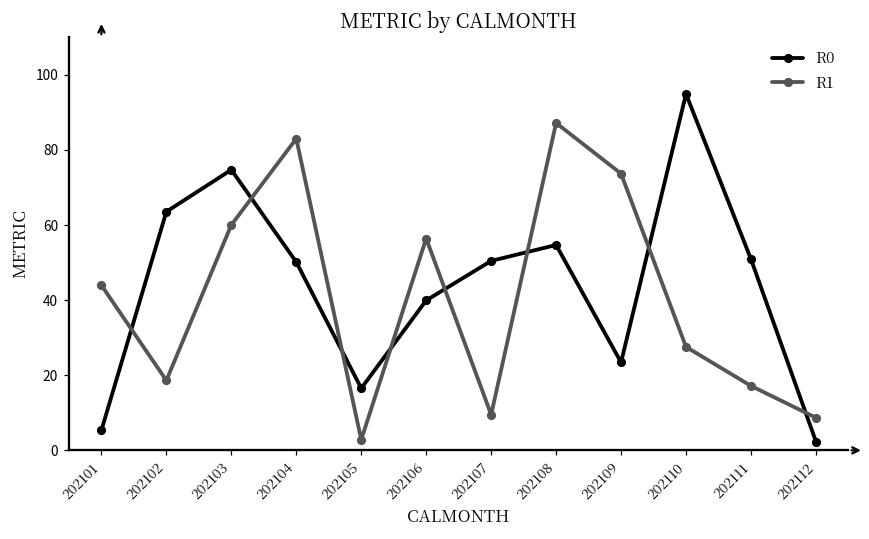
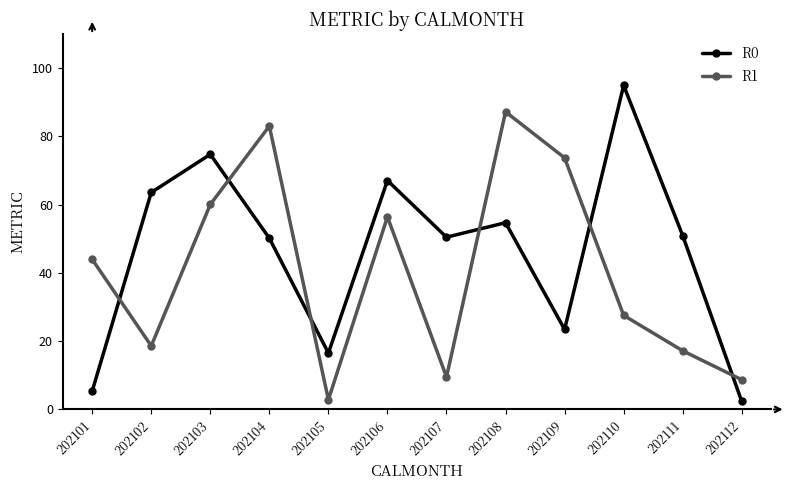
R0, 202106: 40 -> 67
